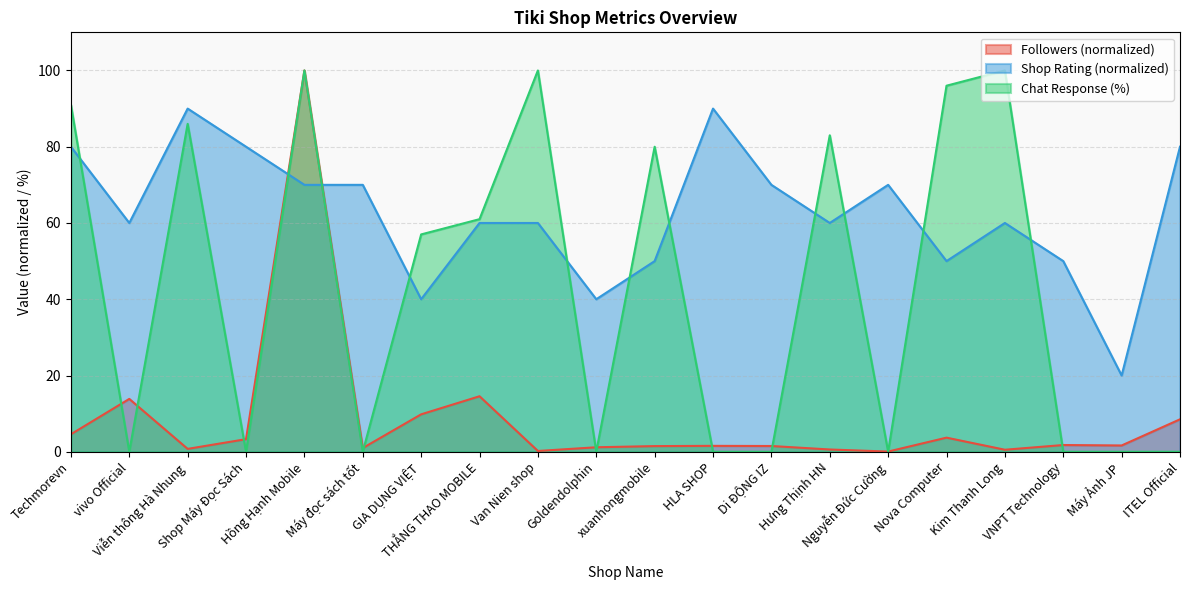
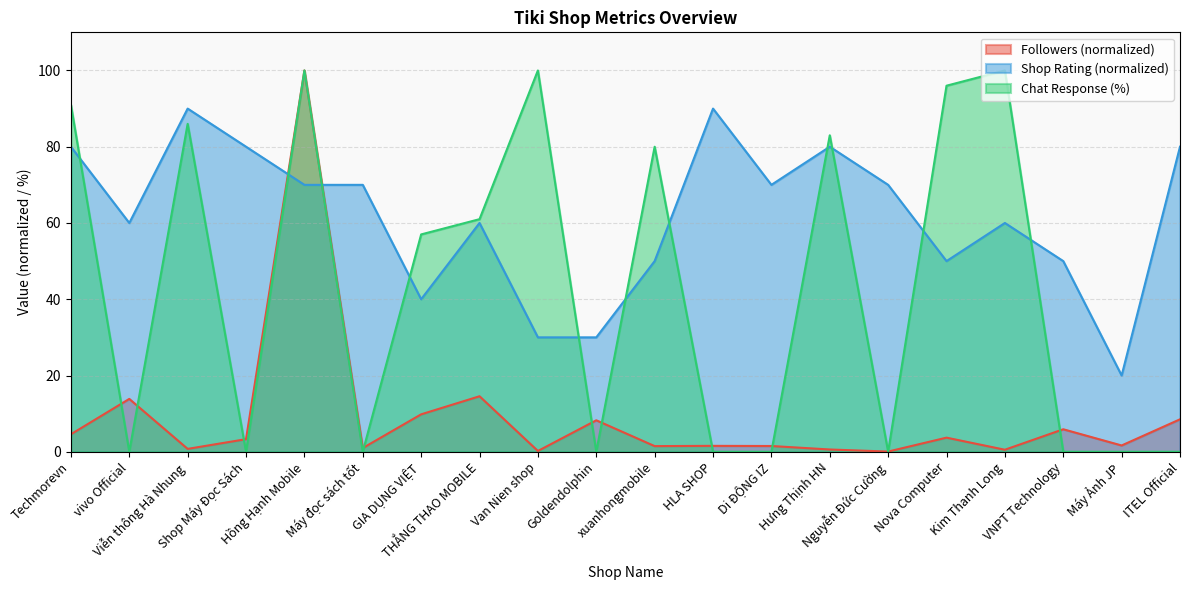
Shop Rating (normalized), Van Nien shop: 60 -> 30
Followers (normalized), Goldendolphin: 1 -> 8
Shop Rating (normalized), Goldendolphin: 40 -> 30
Shop Rating (normalized), Hưng Thịnh HN: 60 -> 80
Followers (normalized), VNPT Technology: 2 -> 6
